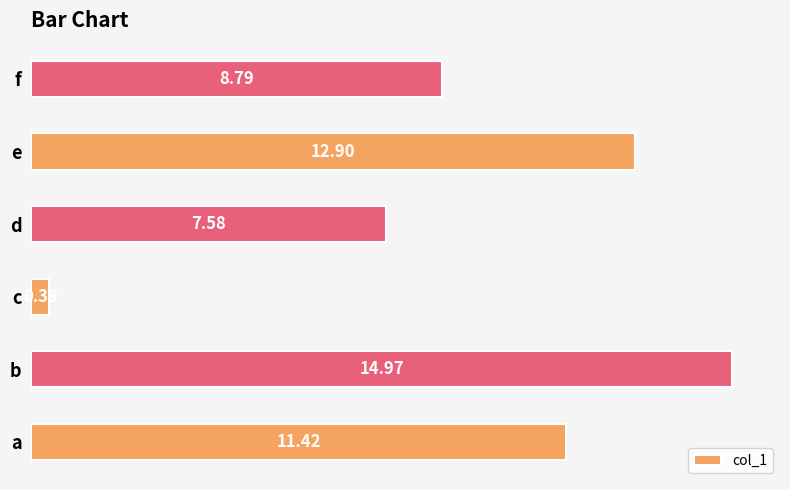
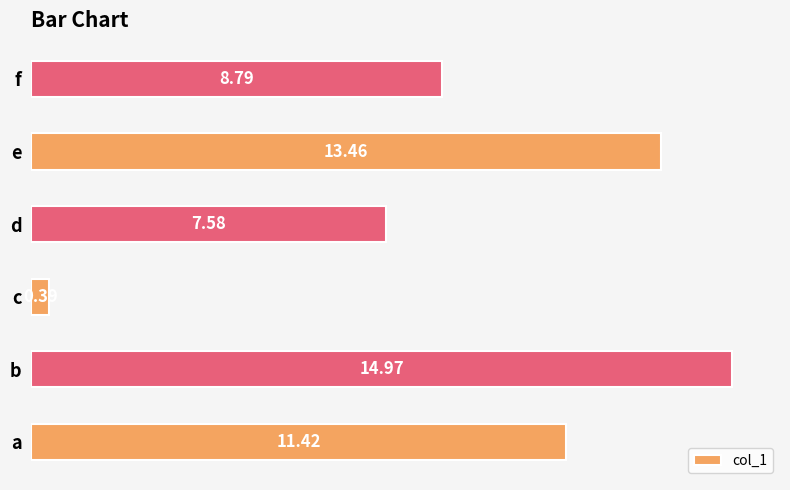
e: 12.90 -> 13.46
